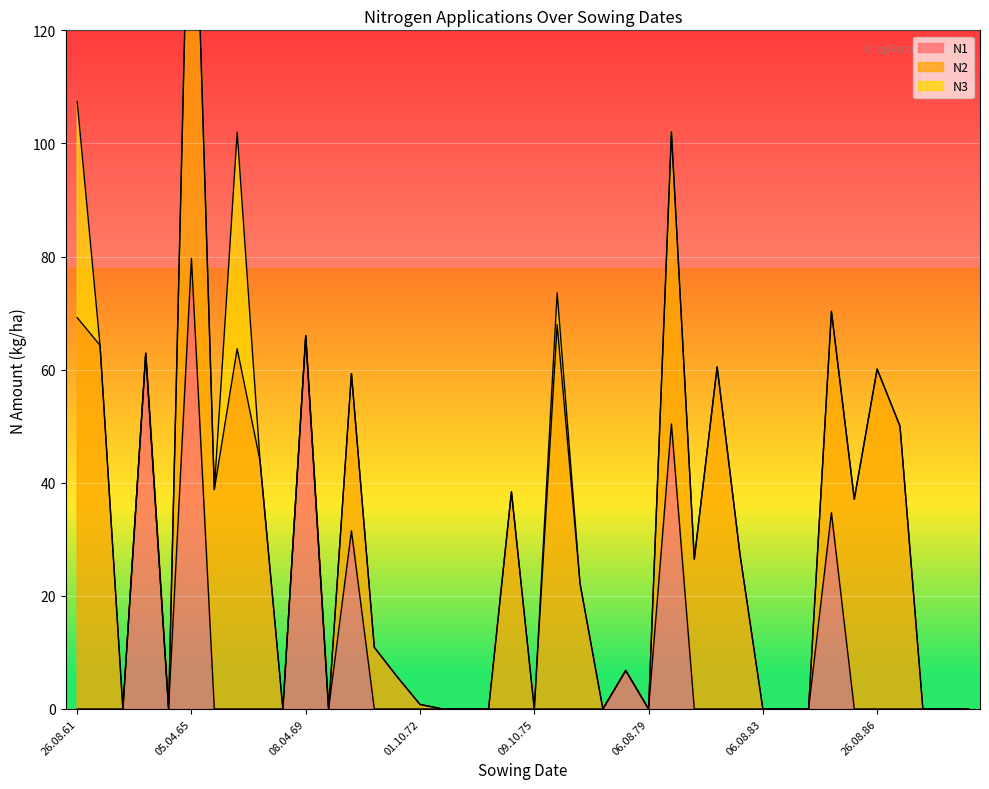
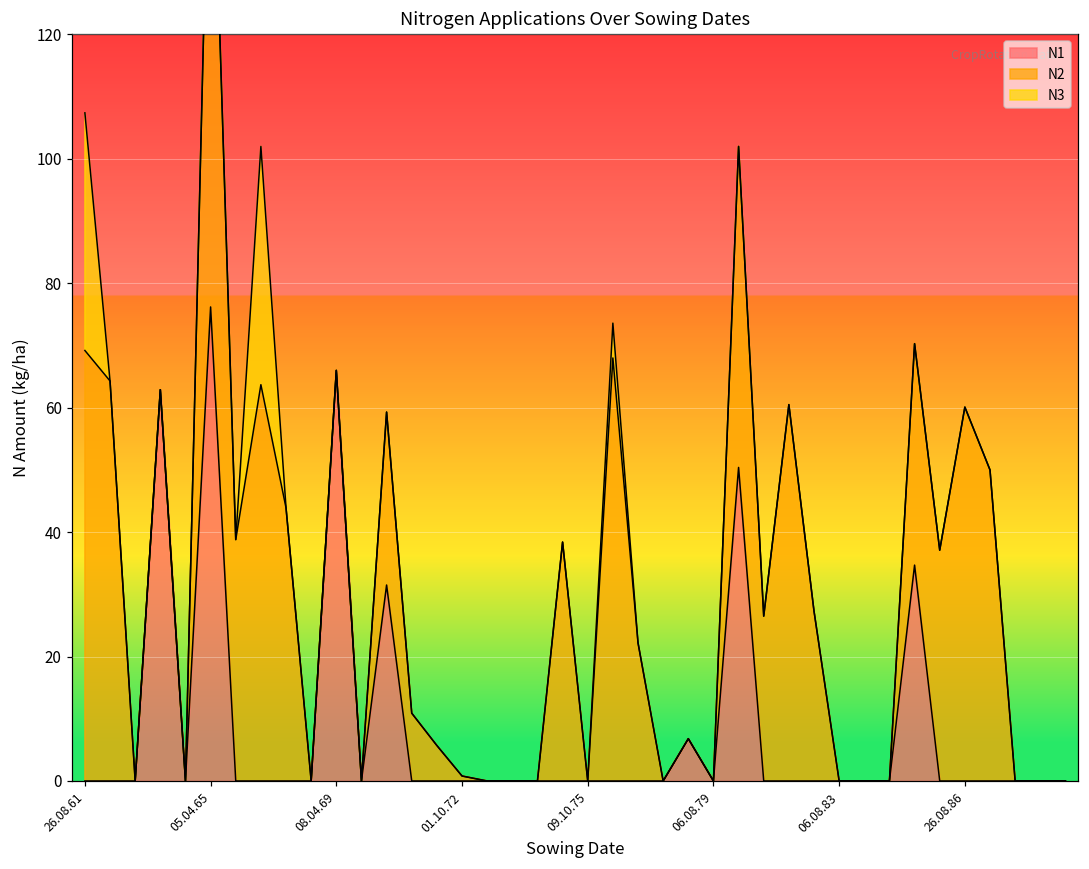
N1, 05.04.65: 80 -> 76
